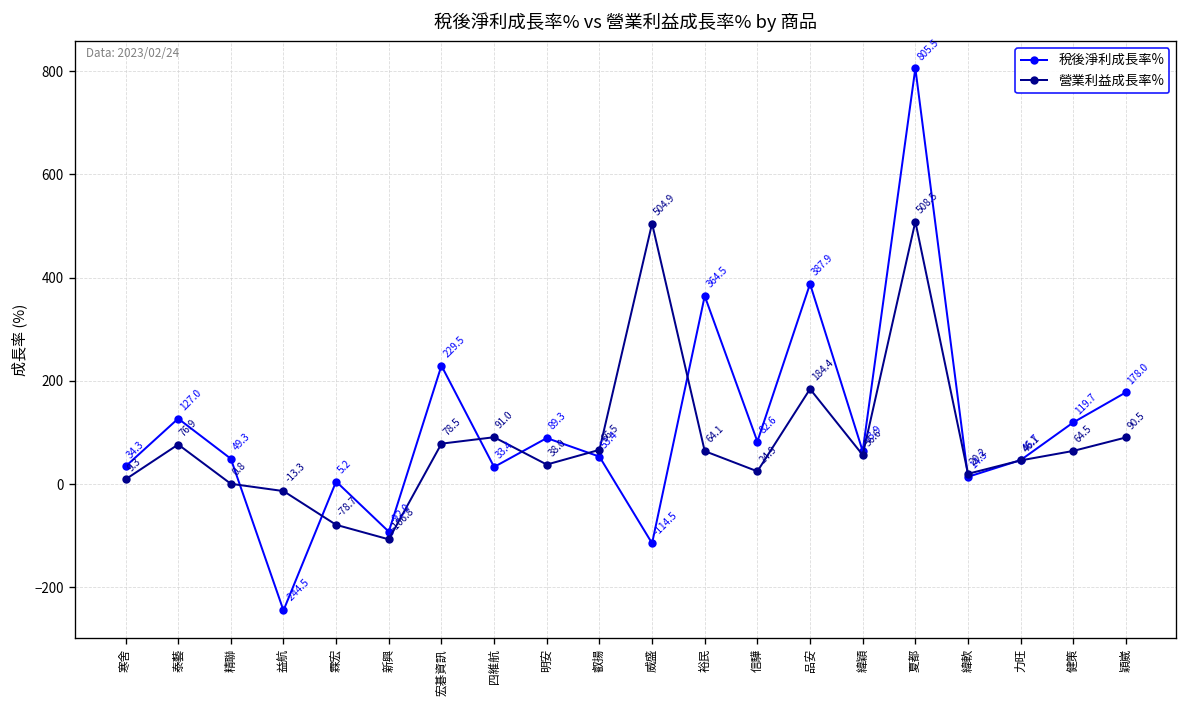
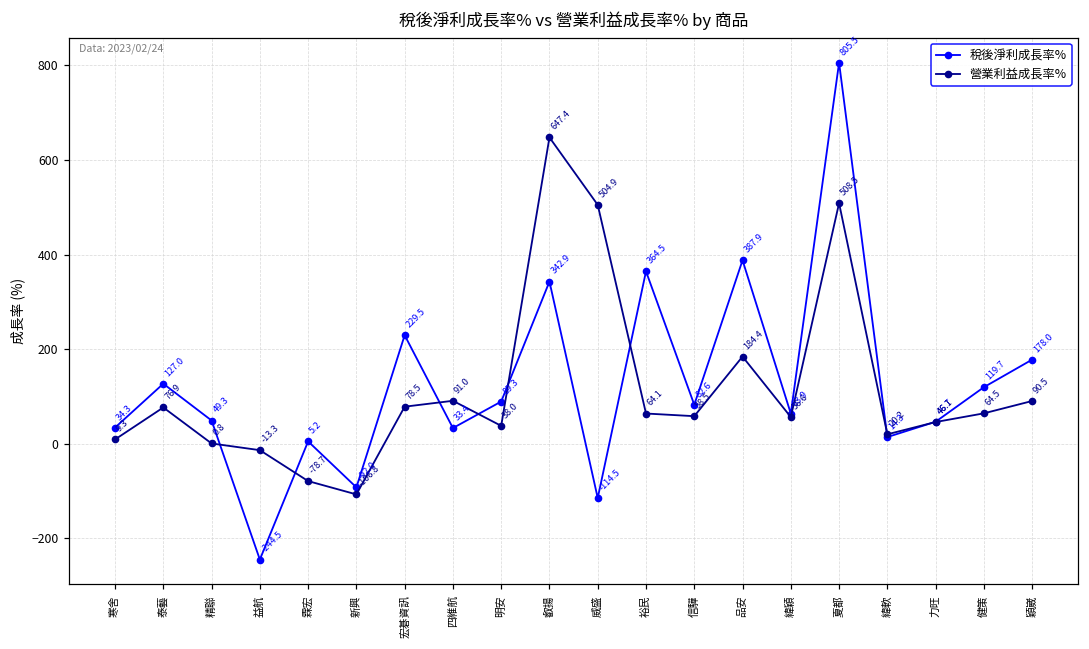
稅後淨利成長率%, 叡揚: 53.4 -> 342.9
營業利益成長率%, 叡揚: 66.5 -> 647.4
營業利益成長率%, 信驊: 24.9 -> 58.5
